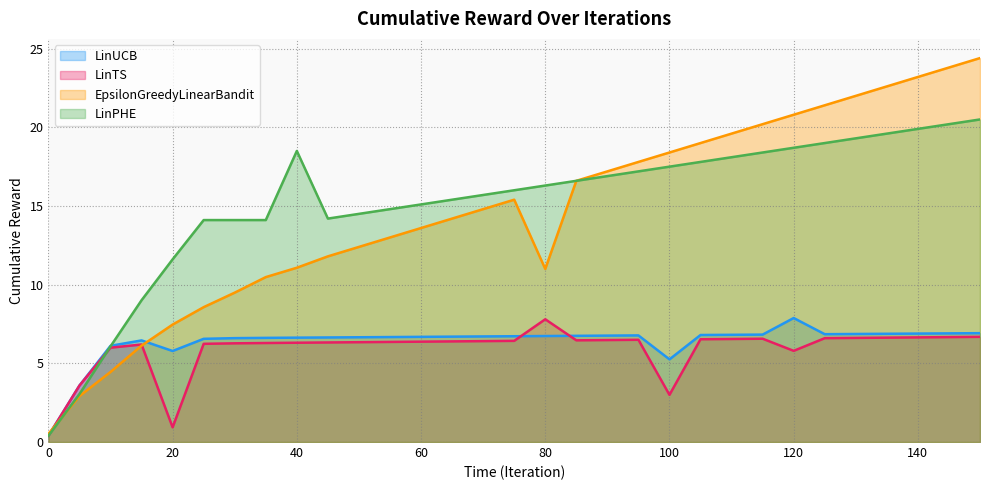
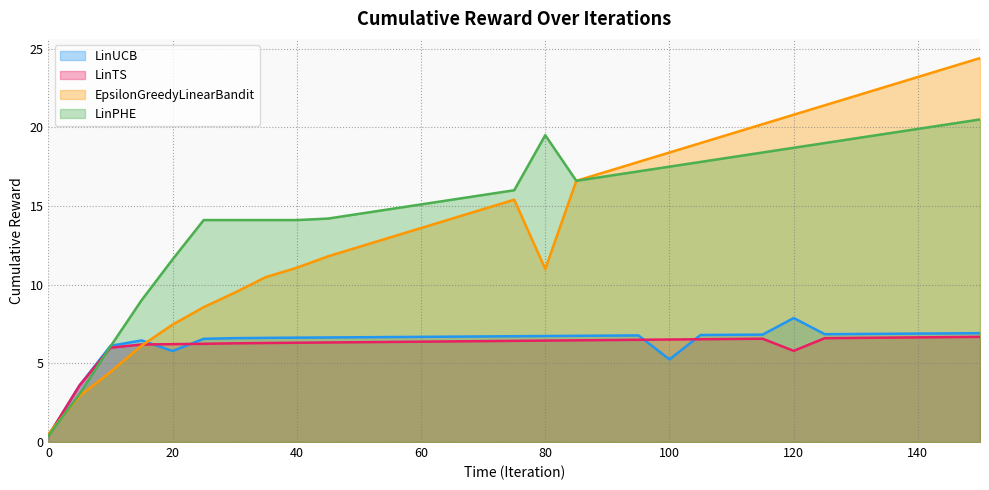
LinTS, 20: 0.9 -> 6.2
LinPHE, 40: 18.5 -> 14.1
LinTS, 80: 7.8 -> 6.4
LinPHE, 80: 16.3 -> 19.5
LinTS, 100: 3.0 -> 6.5
